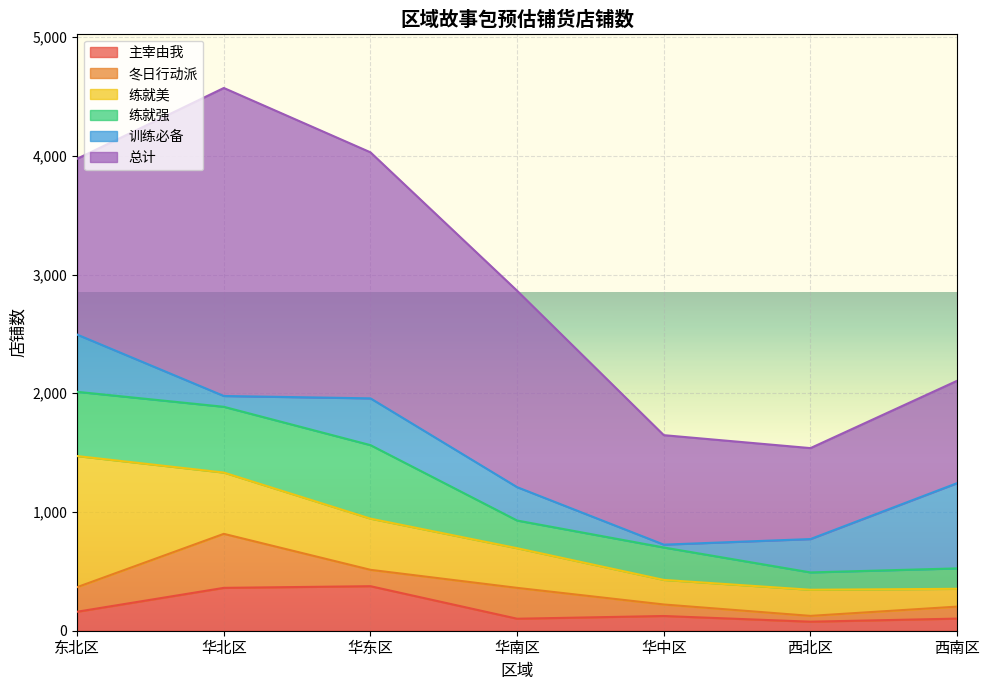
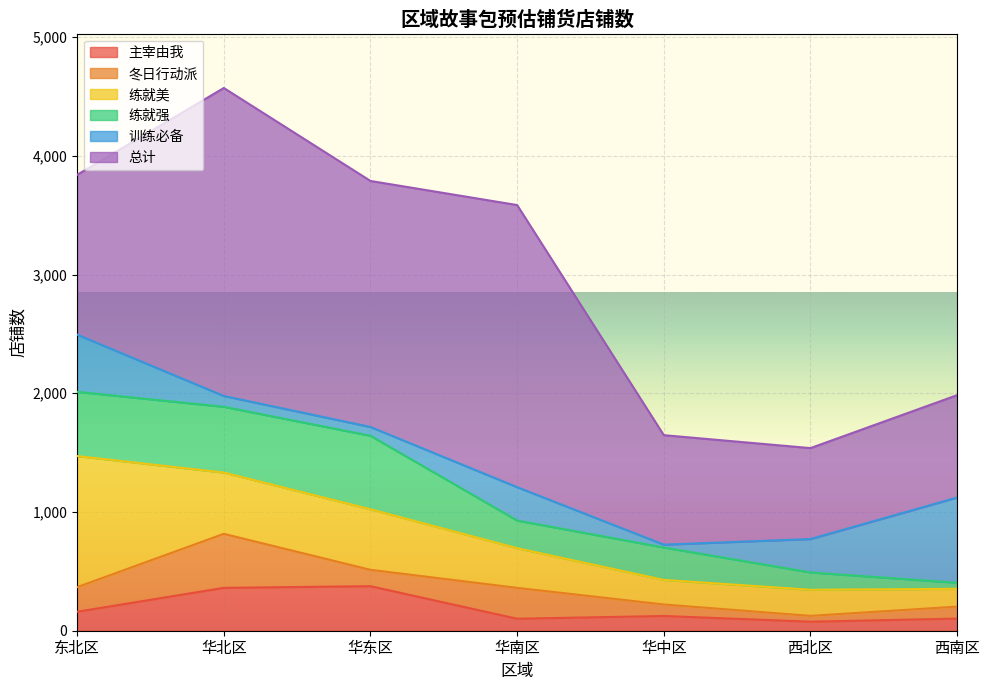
总计, 东北区: 1,480 -> 1,350
练就美, 华东区: 430 -> 510
训练必备, 华东区: 390 -> 70
总计, 华南区: 1,650 -> 2,380
练就强, 西南区: 170 -> 50
